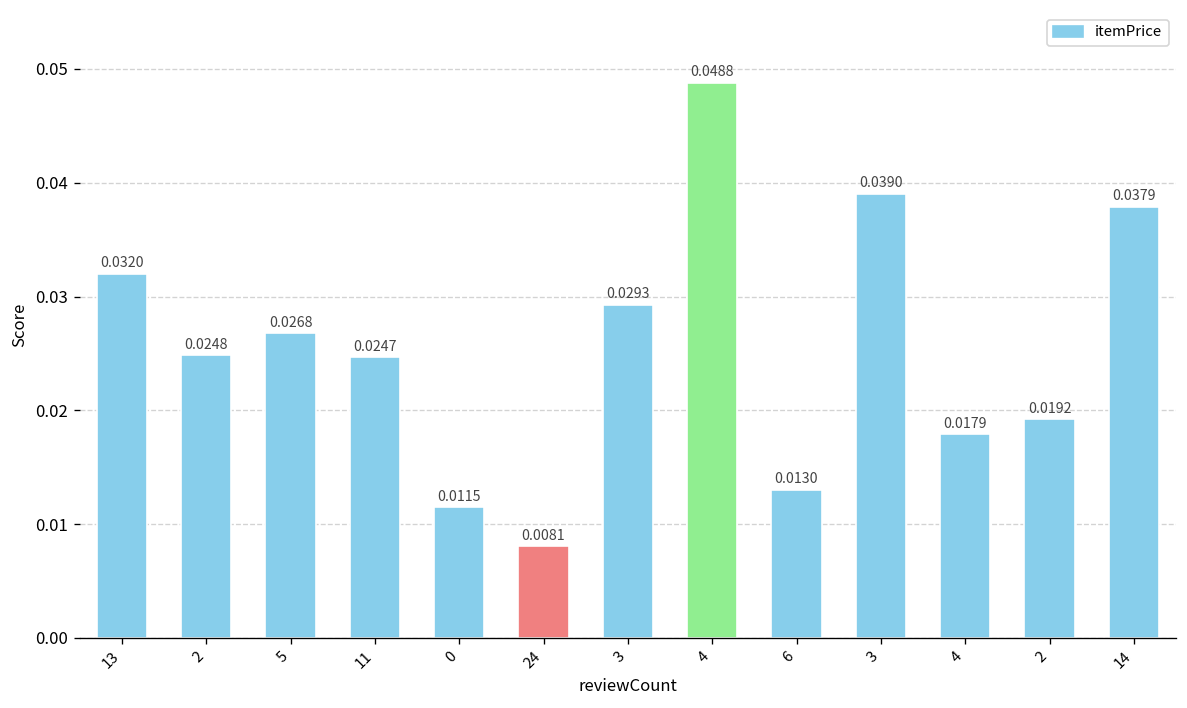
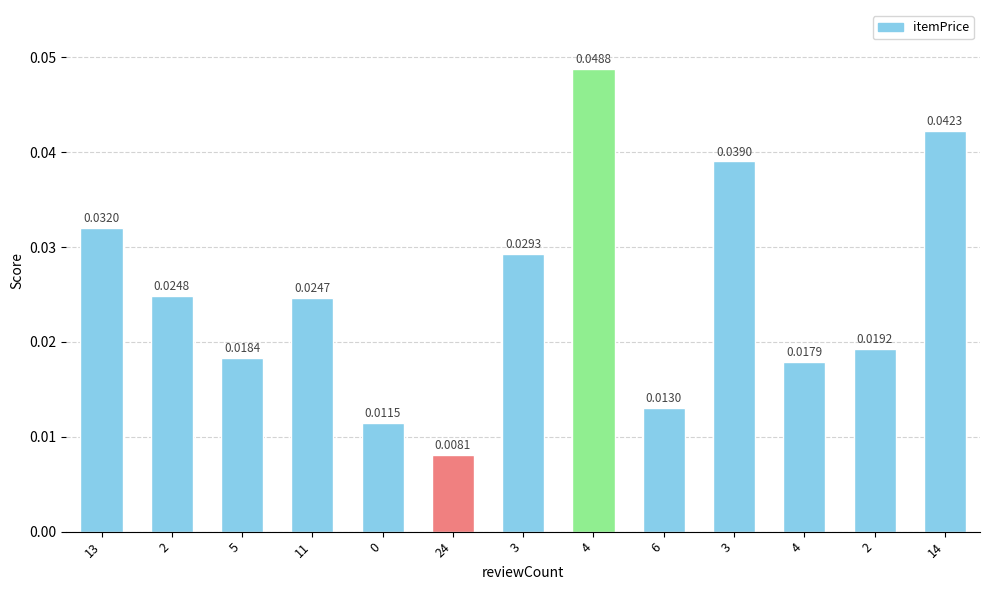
5: 0.0268 -> 0.0184
14: 0.0379 -> 0.0423
